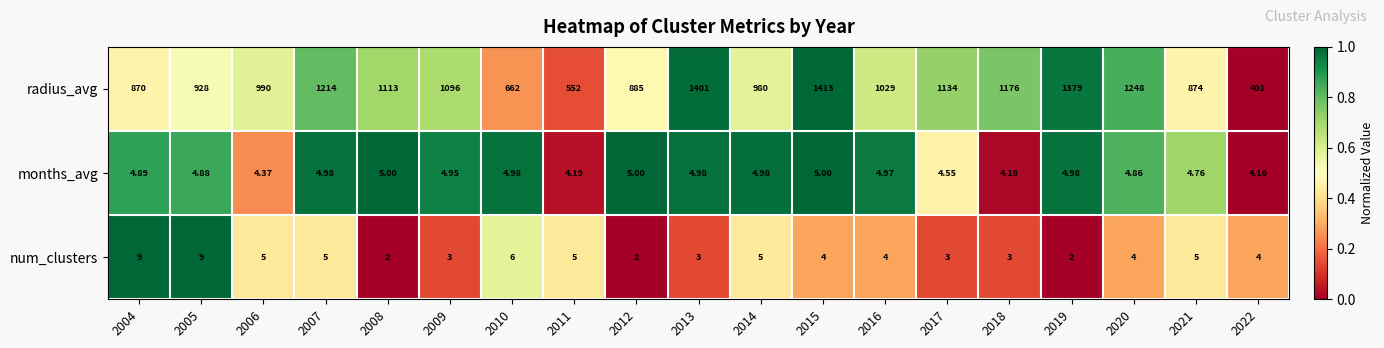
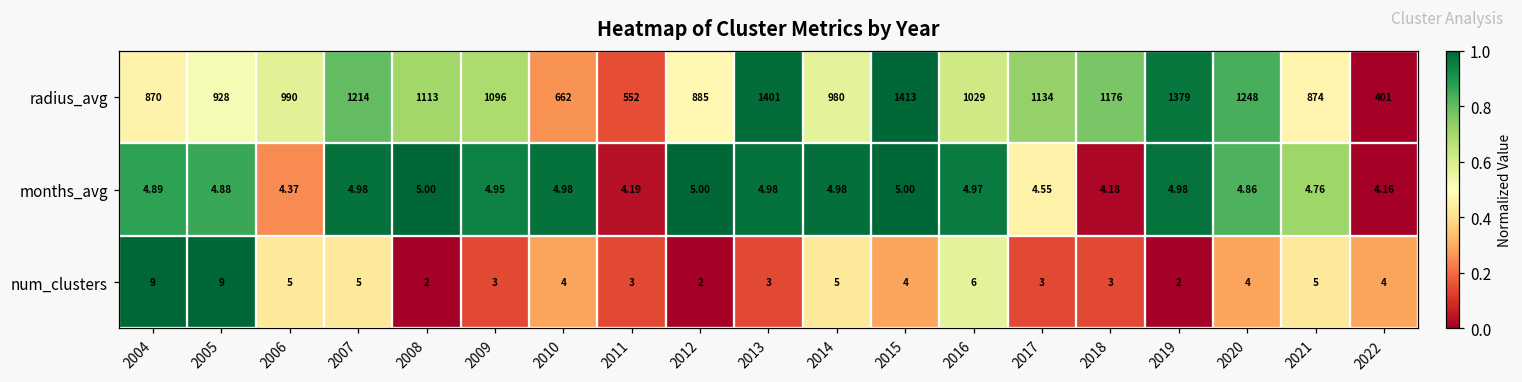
num_clusters, 2010: 6 -> 4
num_clusters, 2011: 5 -> 3
num_clusters, 2016: 4 -> 6
